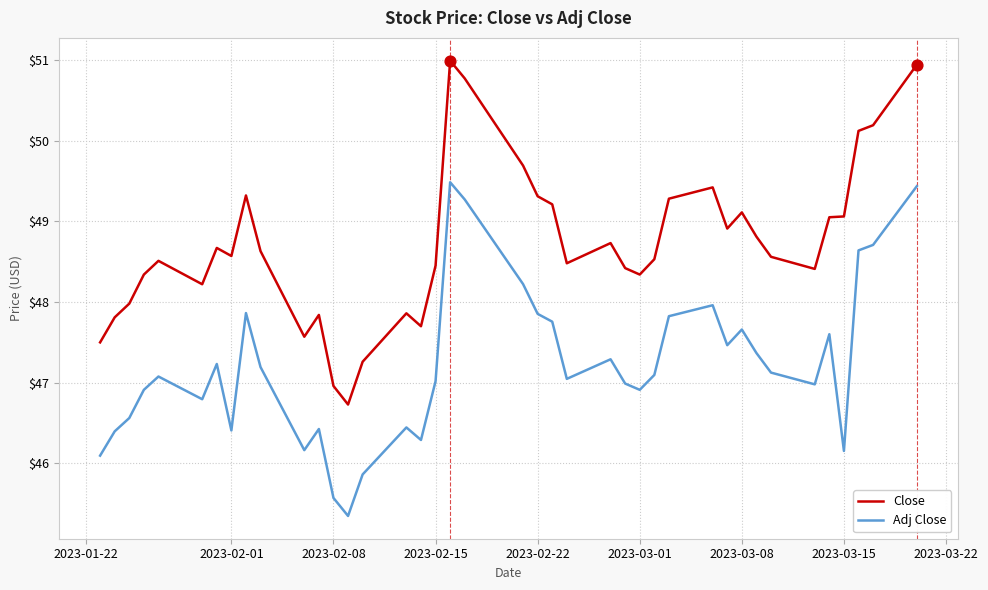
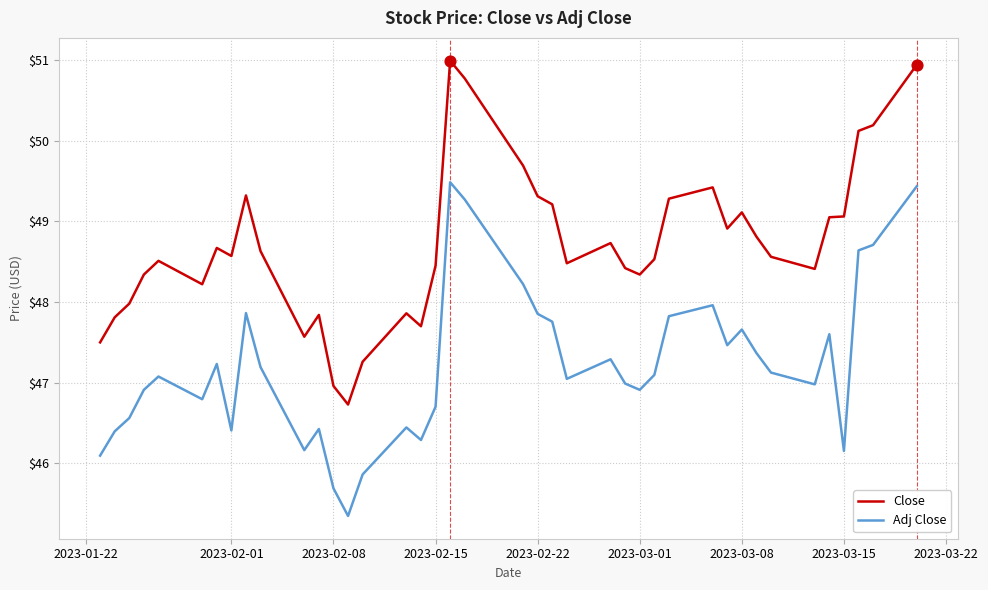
Adj Close, 2023-02-08: $45.6 -> $45.7
Adj Close, 2023-02-15: $47.0 -> $46.7
